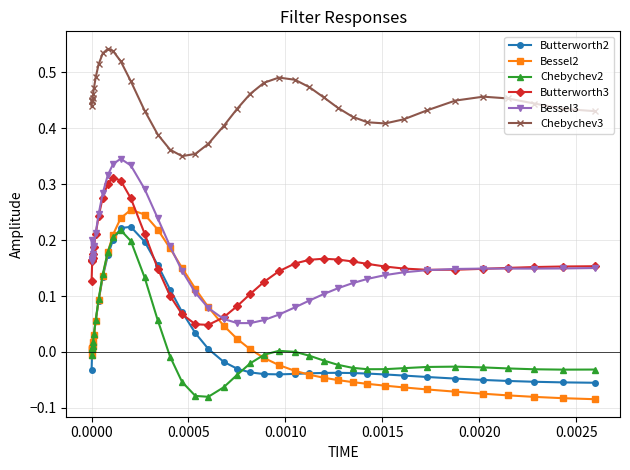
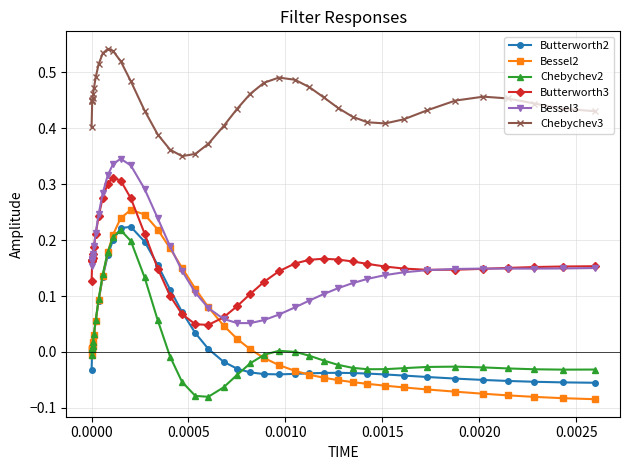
Bessel3, 0.0000: 0.20 -> 0.15
Chebychev3, 0.0000: 0.44 -> 0.40
